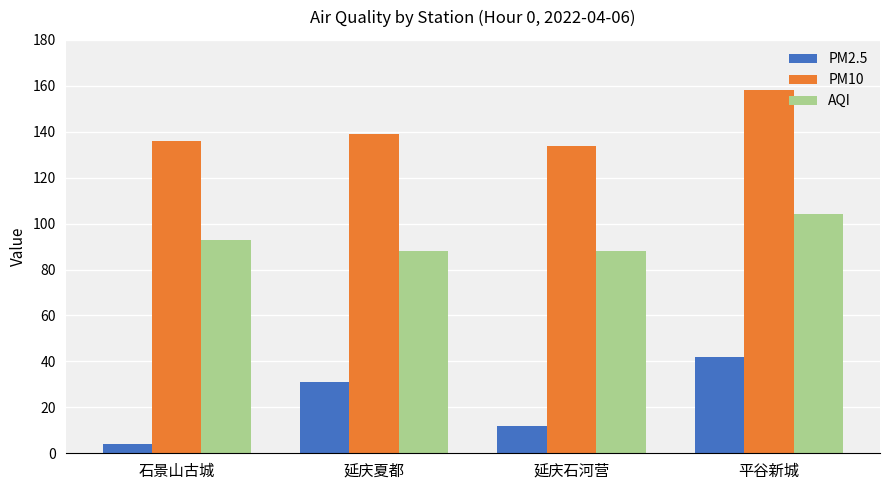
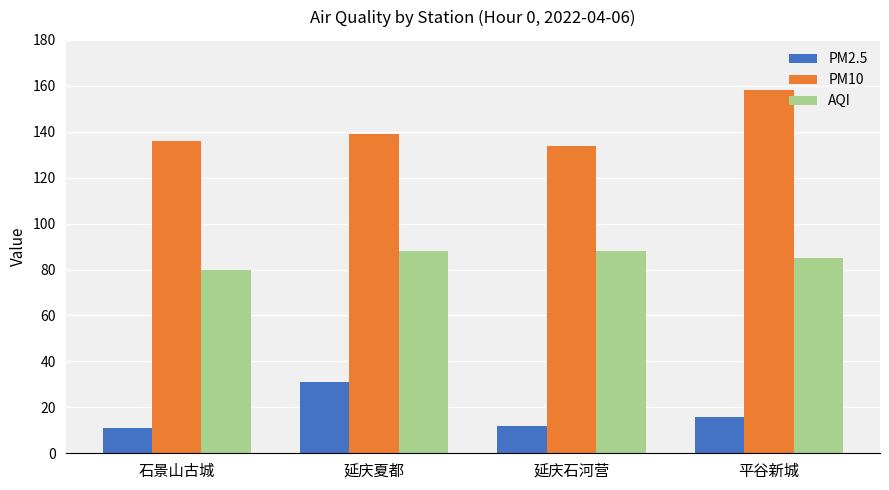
PM2.5, 石景山古城: 4 -> 11
AQI, 石景山古城: 93 -> 80
PM2.5, 平谷新城: 42 -> 16
AQI, 平谷新城: 104 -> 85
